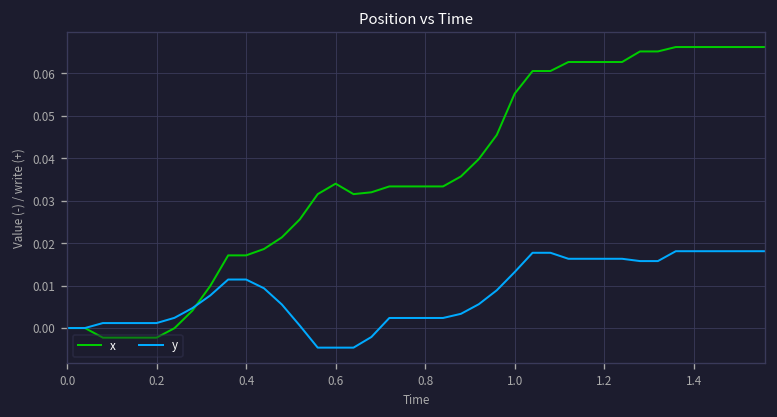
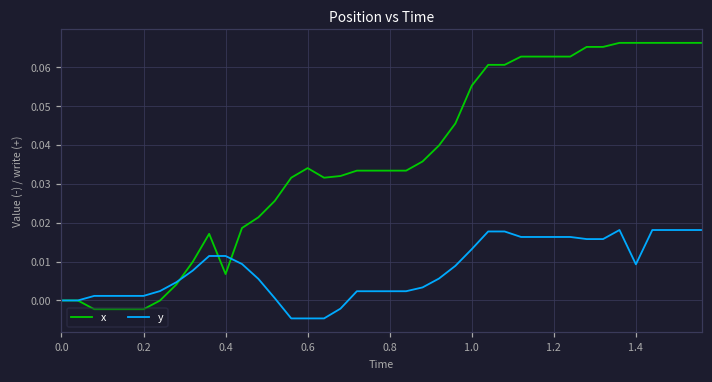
x, 0.4: 0.017 -> 0.007
y, 1.4: 0.018 -> 0.009
